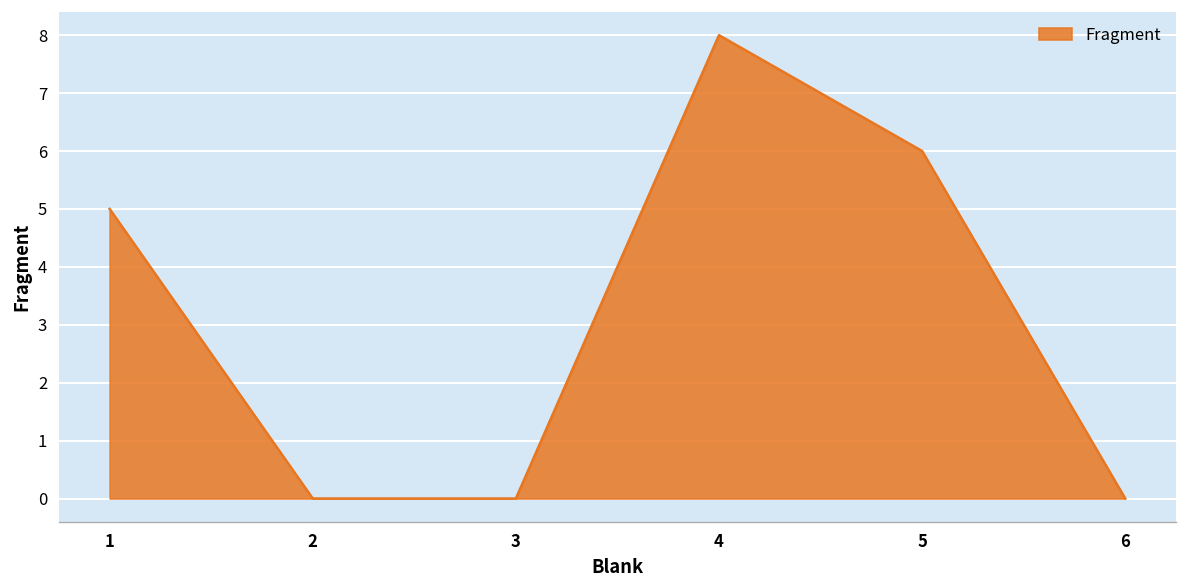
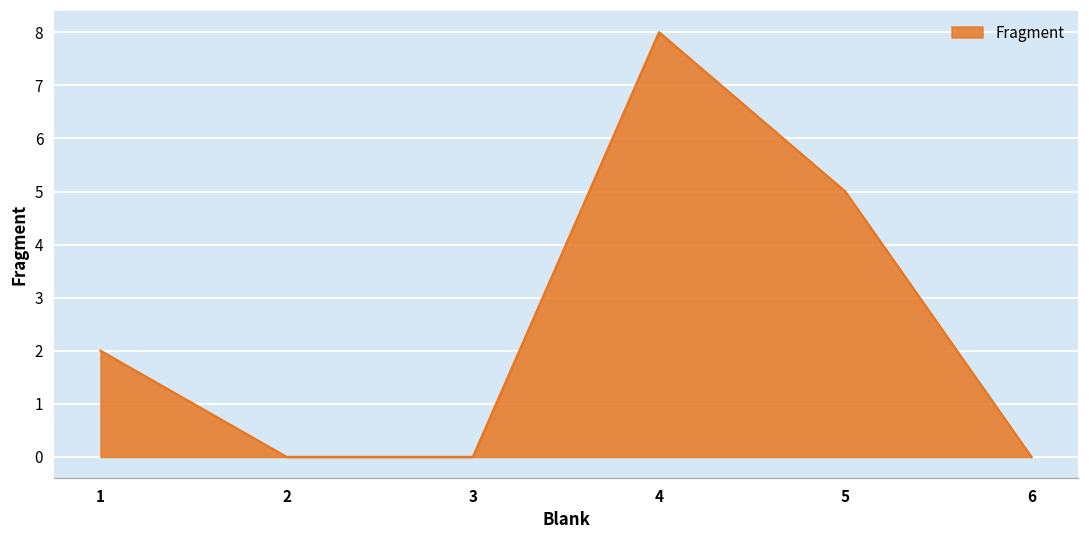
1: 5 -> 2
5: 6 -> 5
